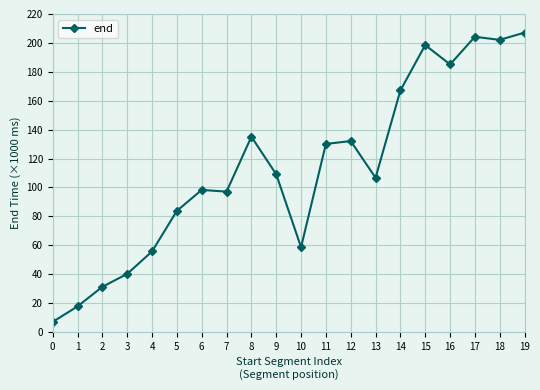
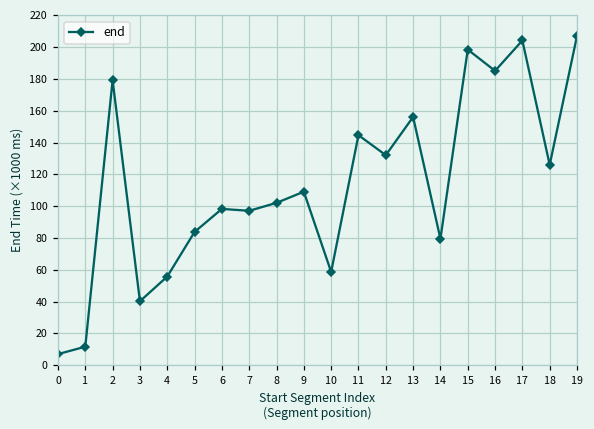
1: 18 -> 12
2: 31 -> 179
8: 135 -> 102
11: 130 -> 145
13: 107 -> 156
14: 167 -> 79
18: 202 -> 126
